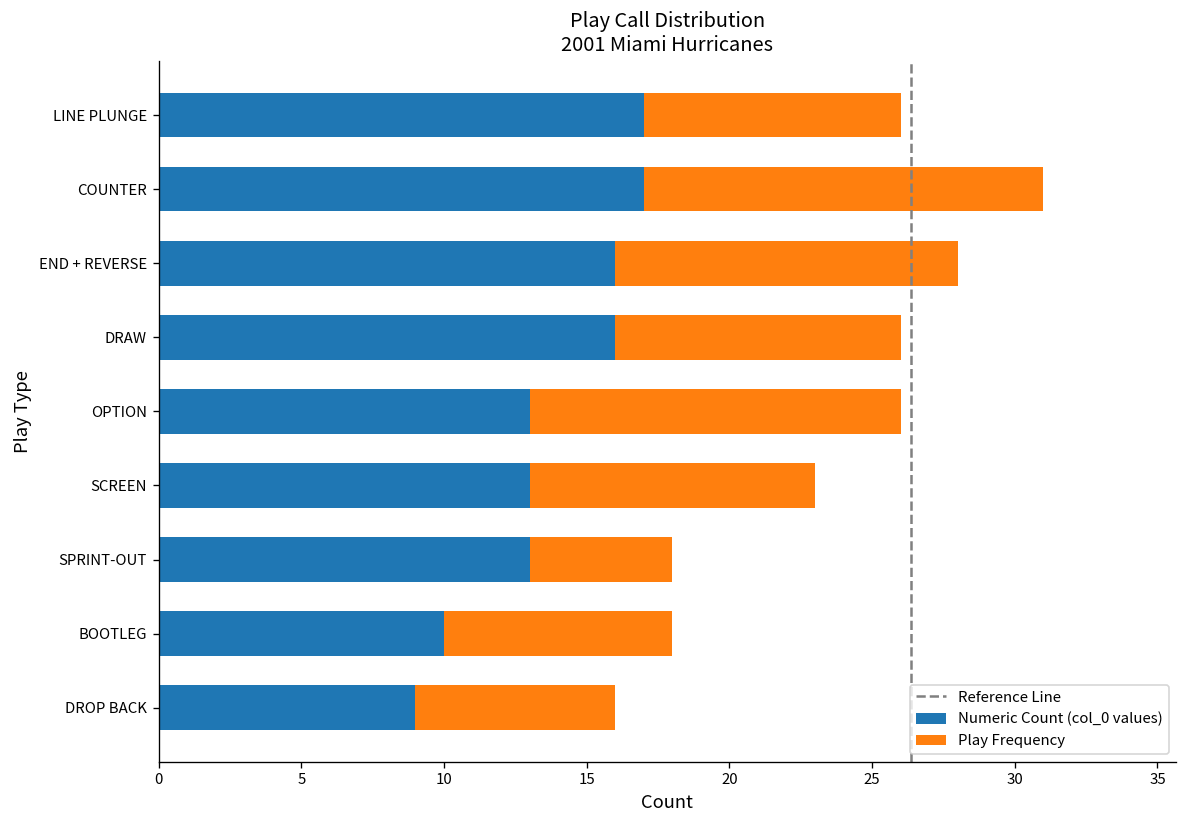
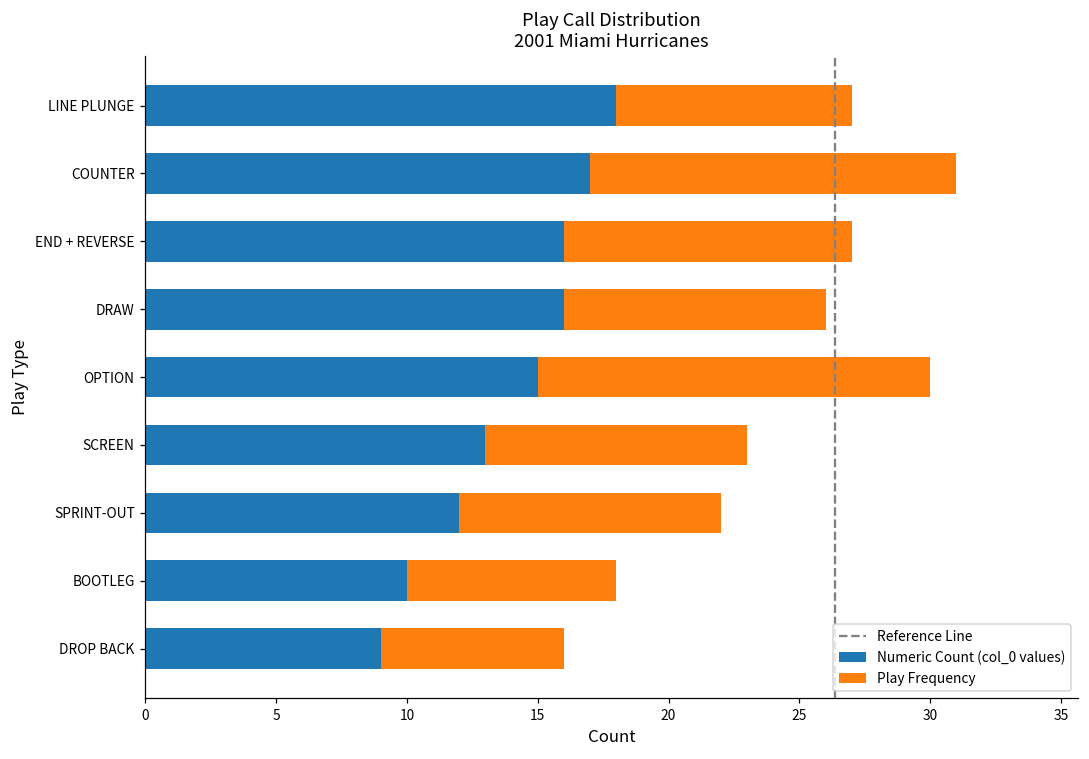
Numeric Count (col_0 values), LINE PLUNGE: 17 -> 18
Play Frequency, END + REVERSE: 12 -> 11
Numeric Count (col_0 values), OPTION: 13 -> 15
Play Frequency, OPTION: 13 -> 15
Numeric Count (col_0 values), SPRINT-OUT: 13 -> 12
Play Frequency, SPRINT-OUT: 5 -> 10
